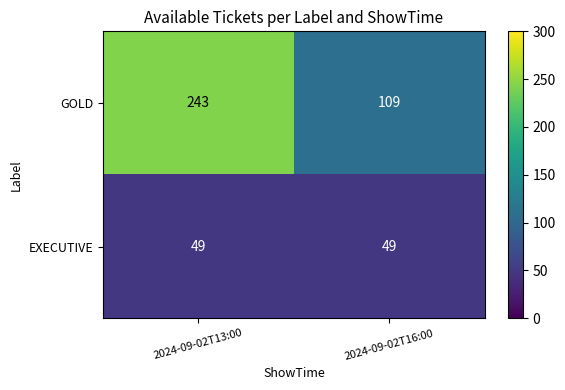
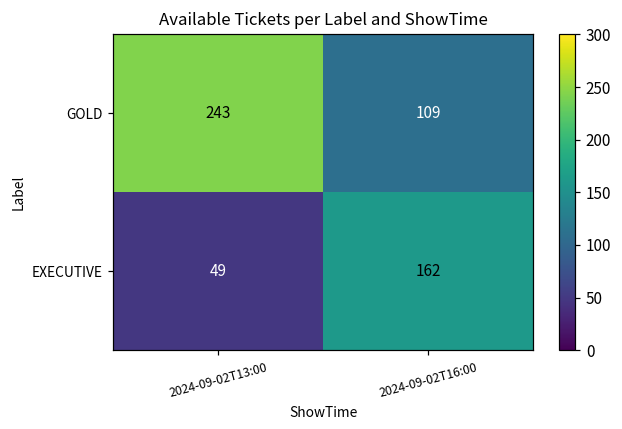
EXECUTIVE, 2024-09-02T16:00: 49 -> 162
